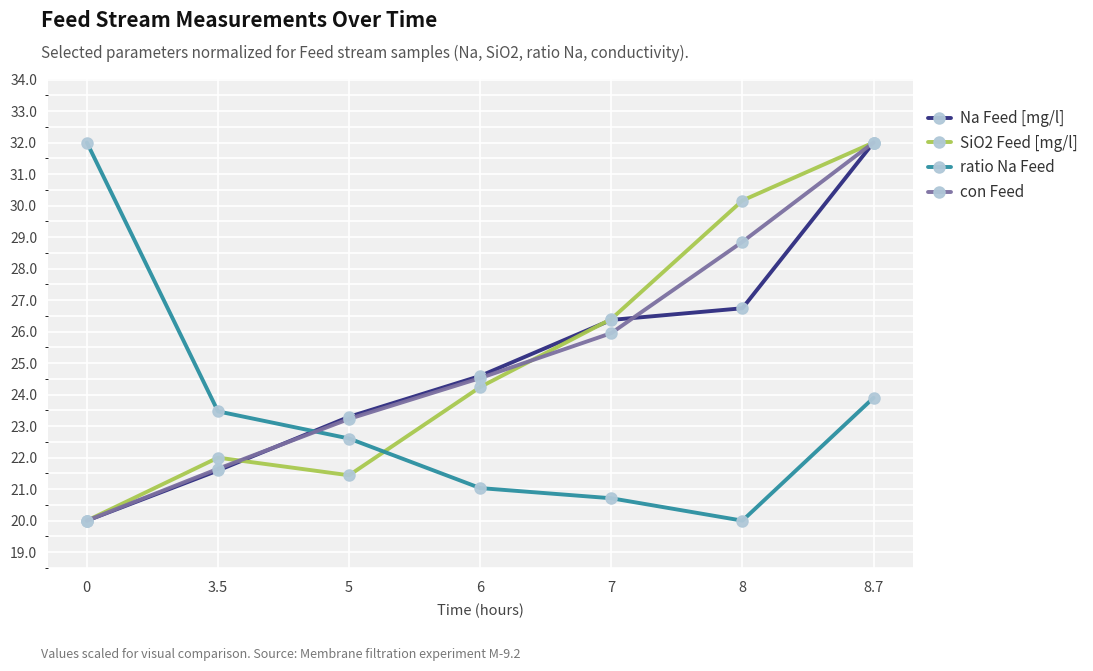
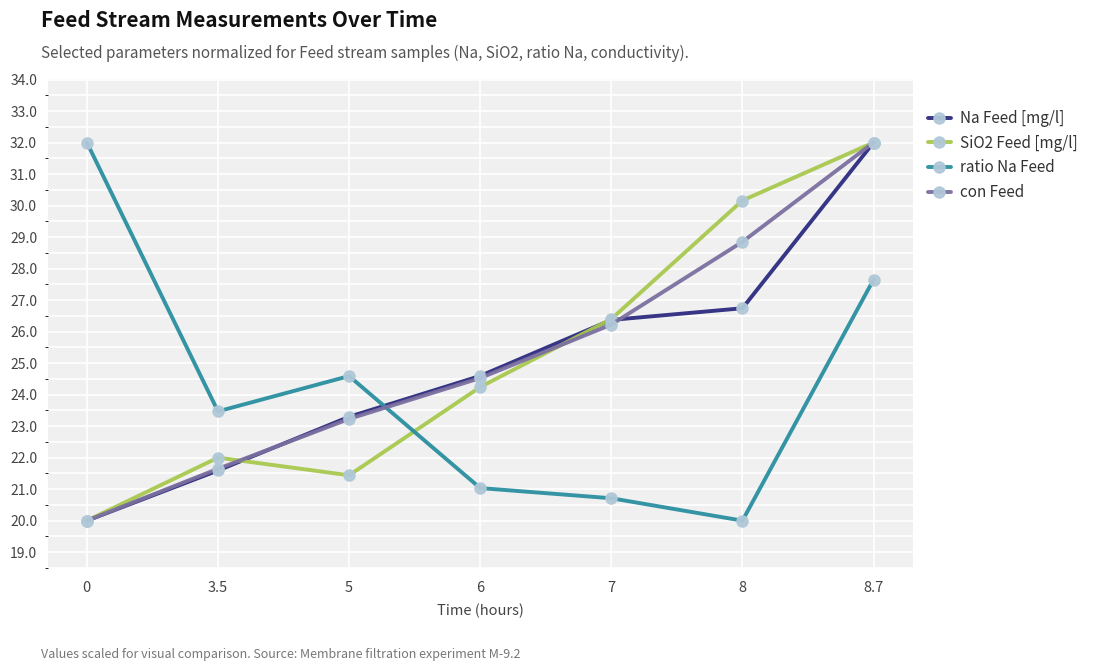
ratio Na Feed, 5: 22.6 -> 24.6
con Feed, 7: 26.0 -> 26.2
ratio Na Feed, 8.7: 23.9 -> 27.6
